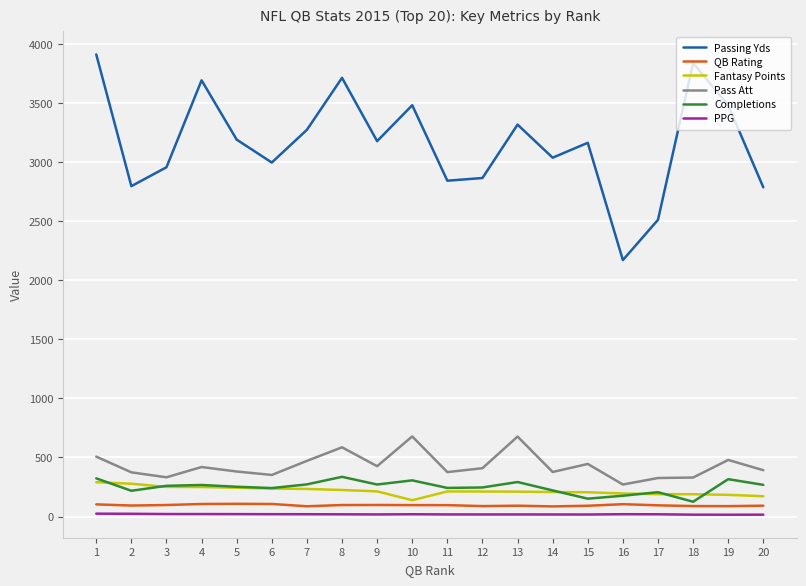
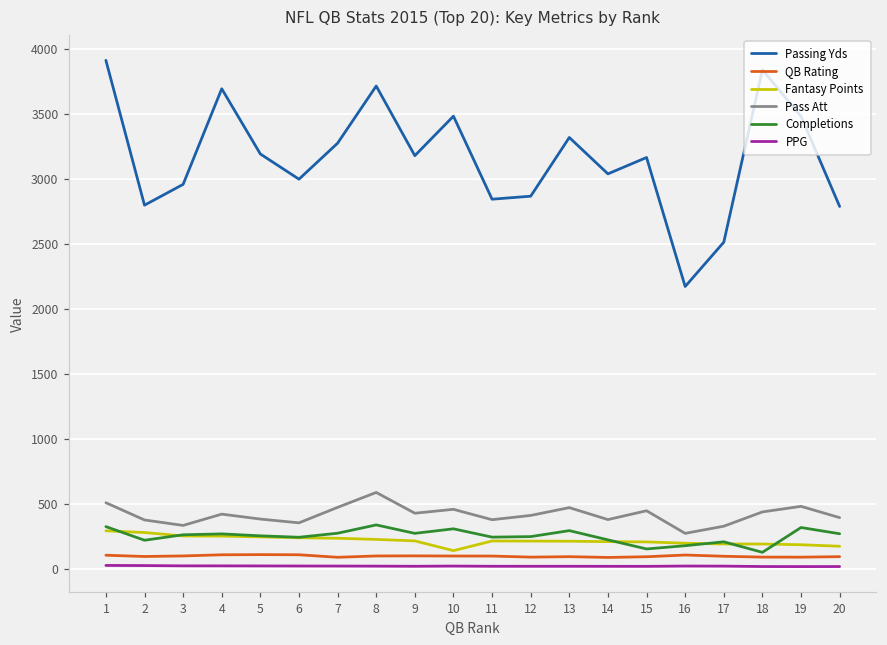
Pass Att, 10: 680 -> 460
Pass Att, 13: 680 -> 470
Pass Att, 18: 330 -> 440
